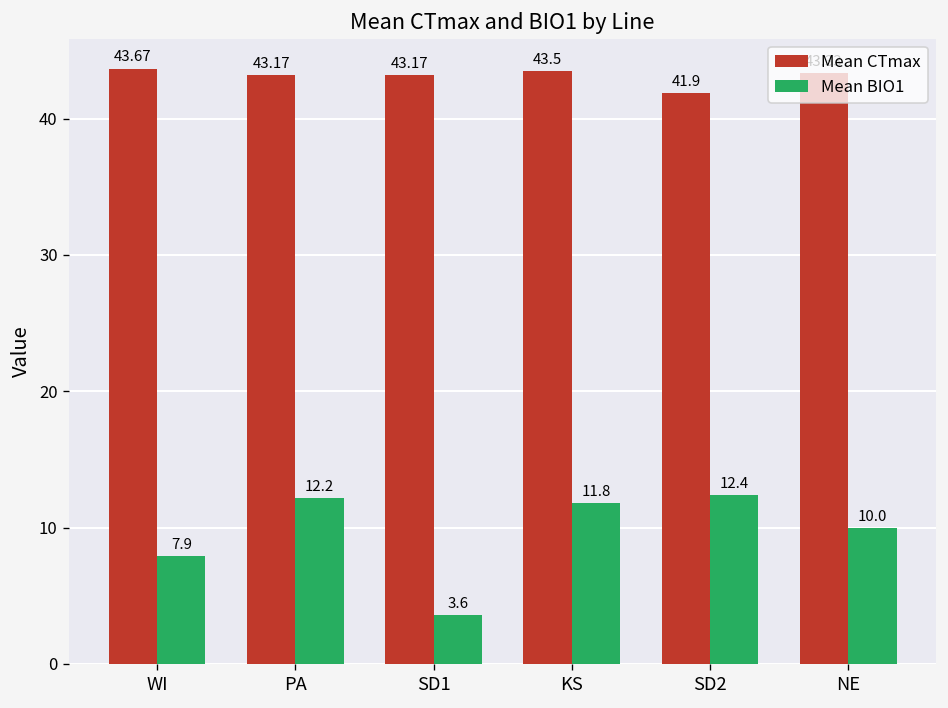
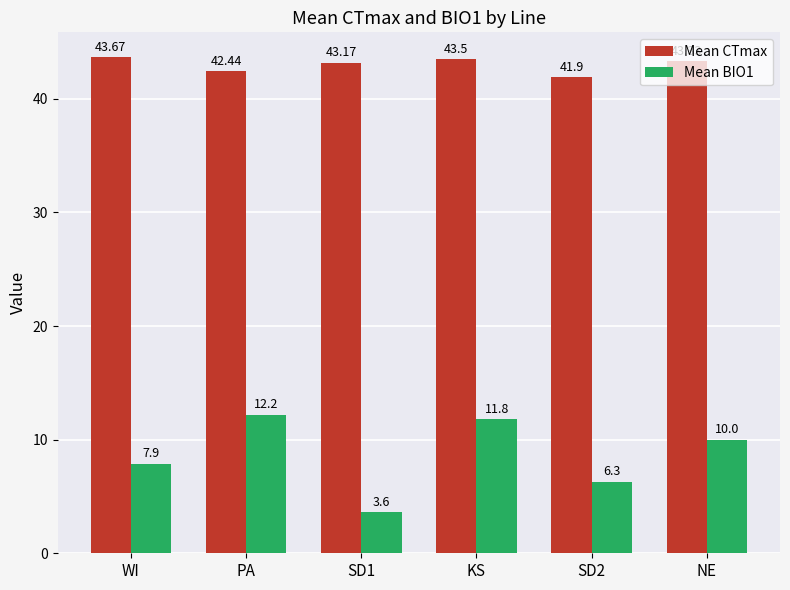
Mean CTmax, PA: 43.17 -> 42.44
Mean BIO1, SD2: 12.4 -> 6.3
